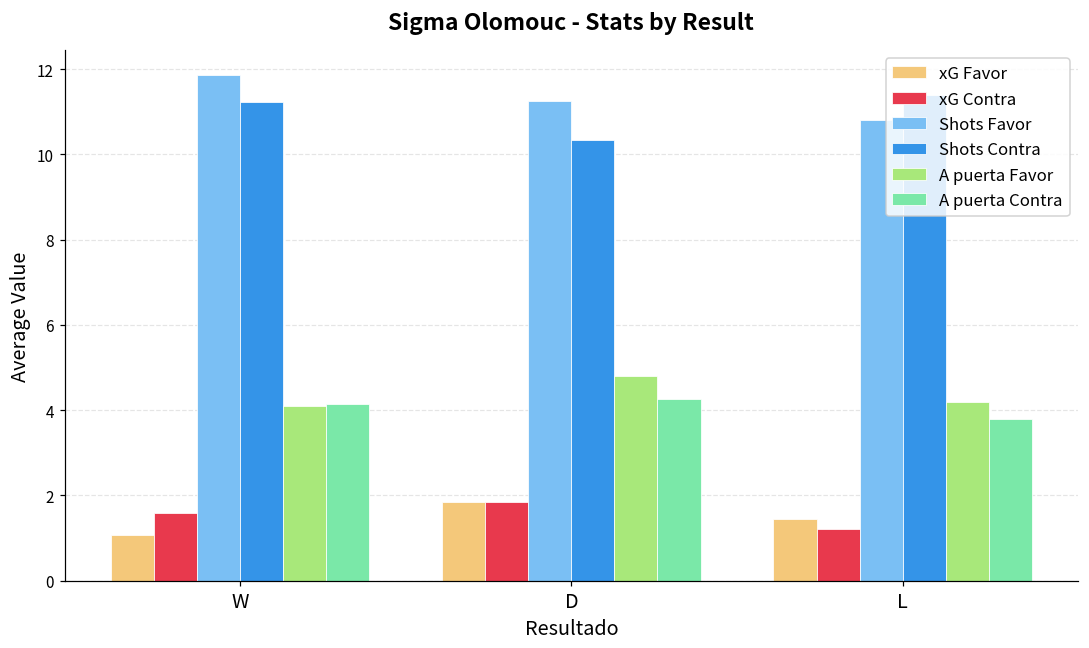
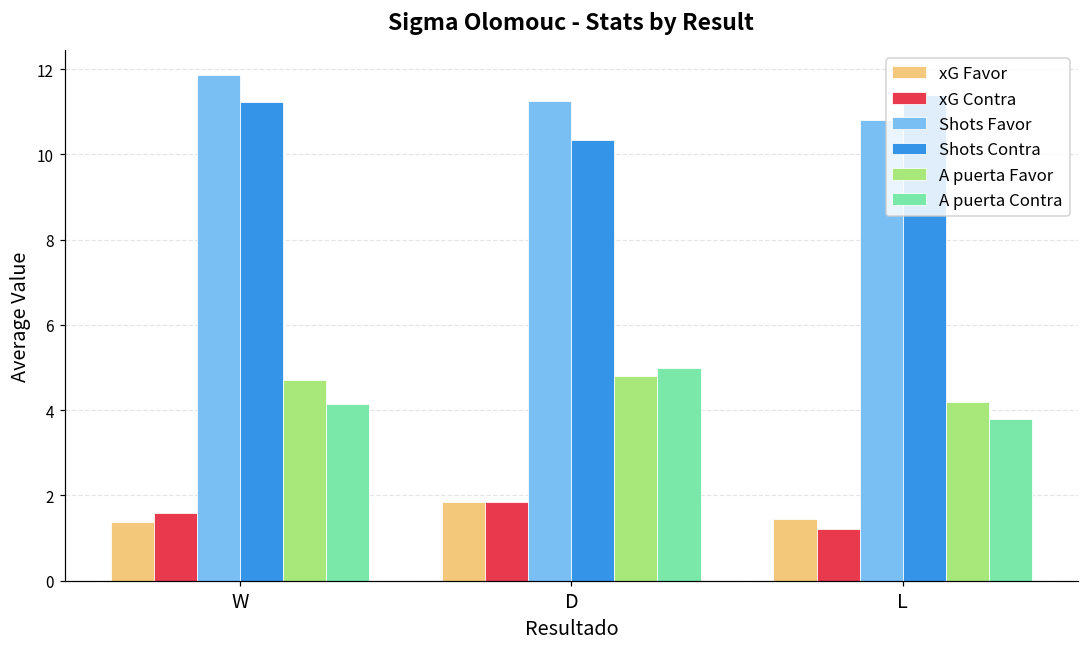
xG Favor, W: 1.1 -> 1.4
A puerta Favor, W: 4.1 -> 4.7
A puerta Contra, D: 4.3 -> 5.0
